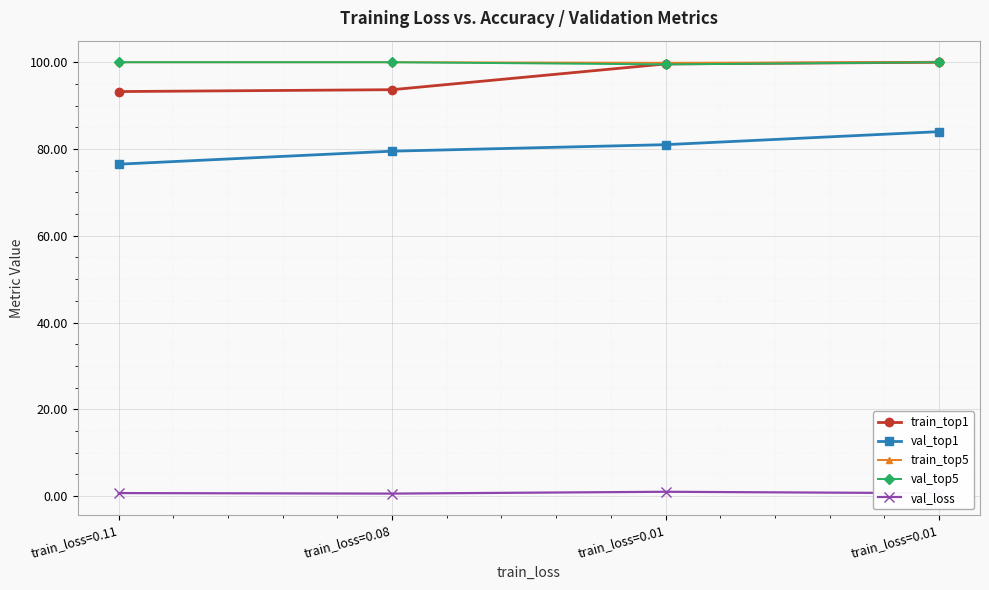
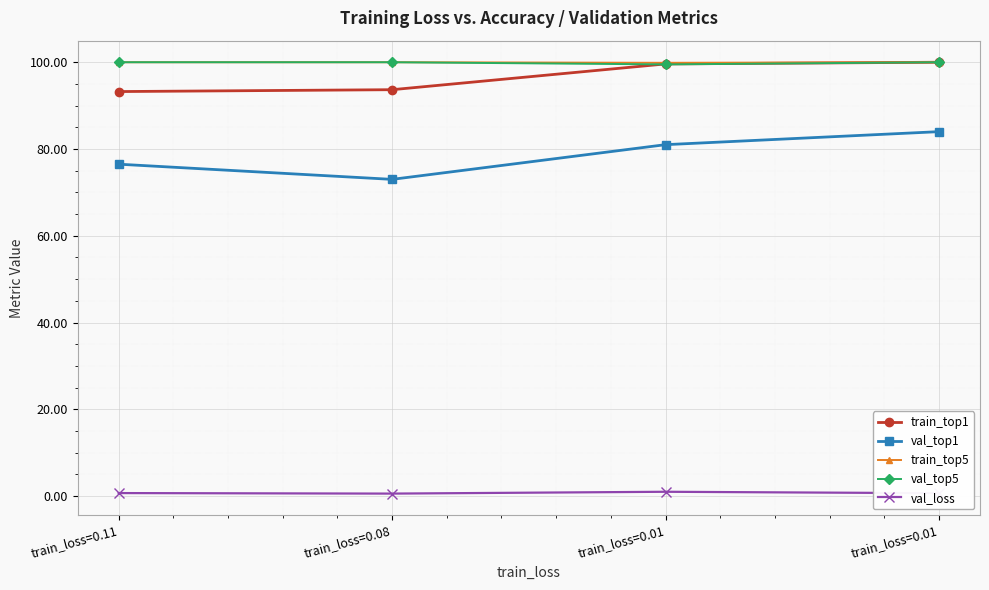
val_top1, train_loss=0.08: 80 -> 73
